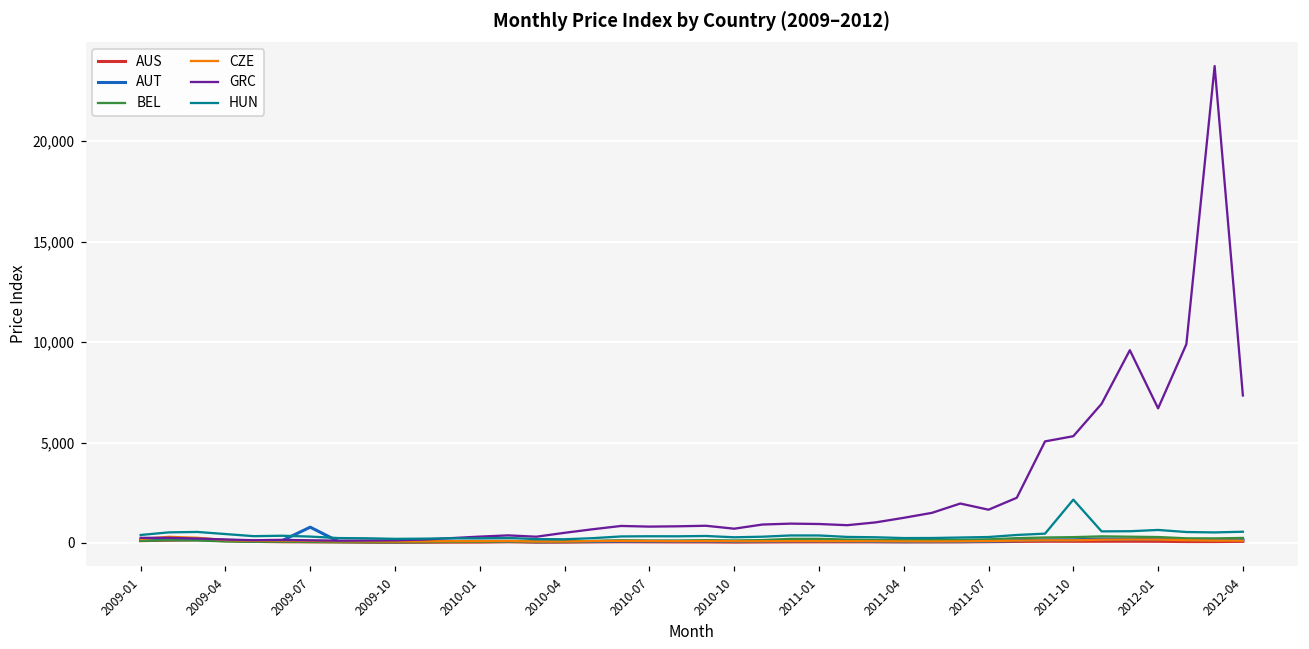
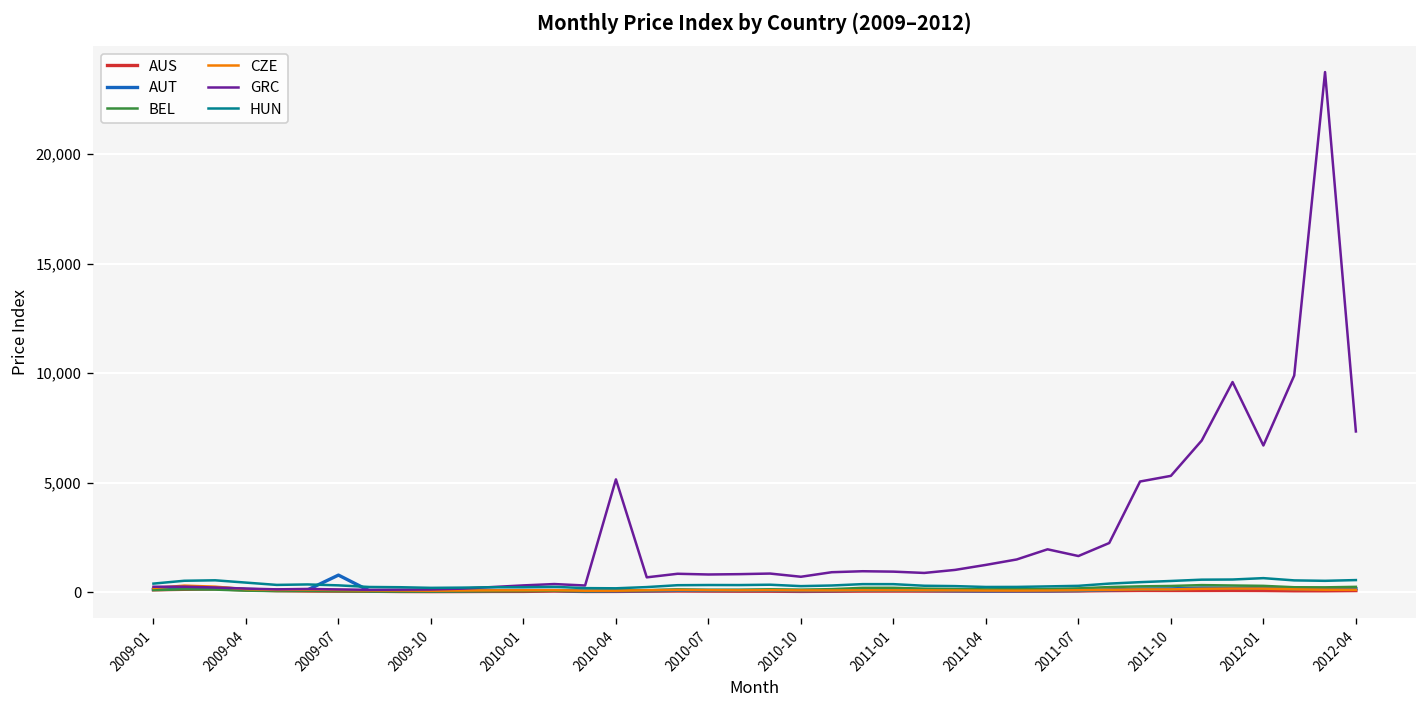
GRC, 2010-04: 500 -> 5,200
HUN, 2011-10: 2,200 -> 500
